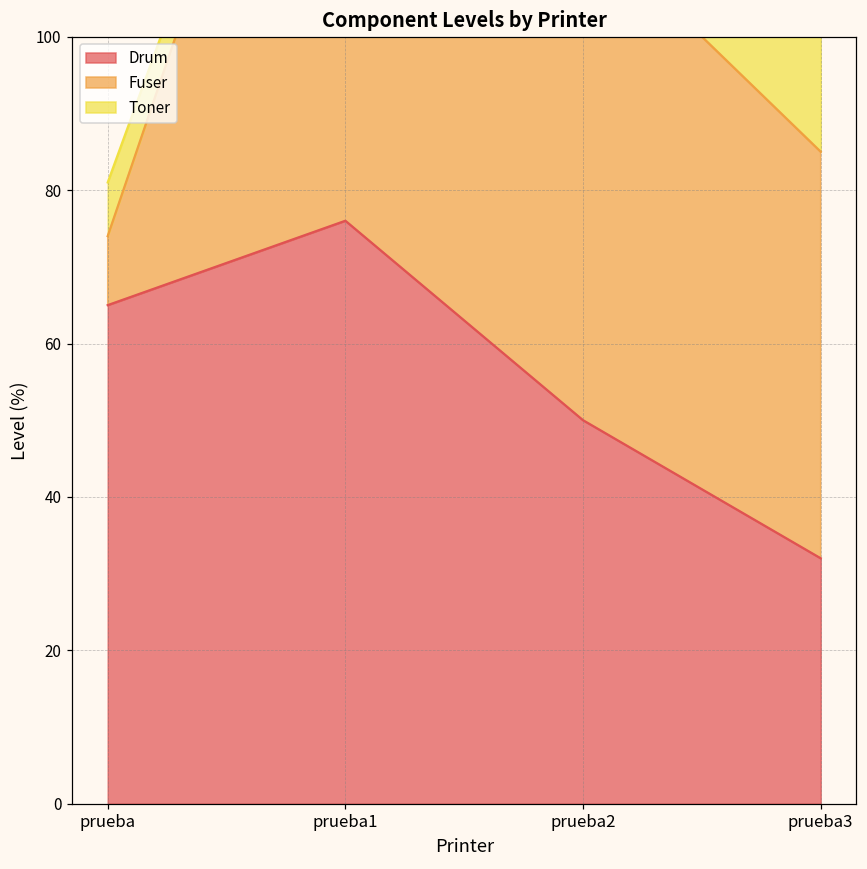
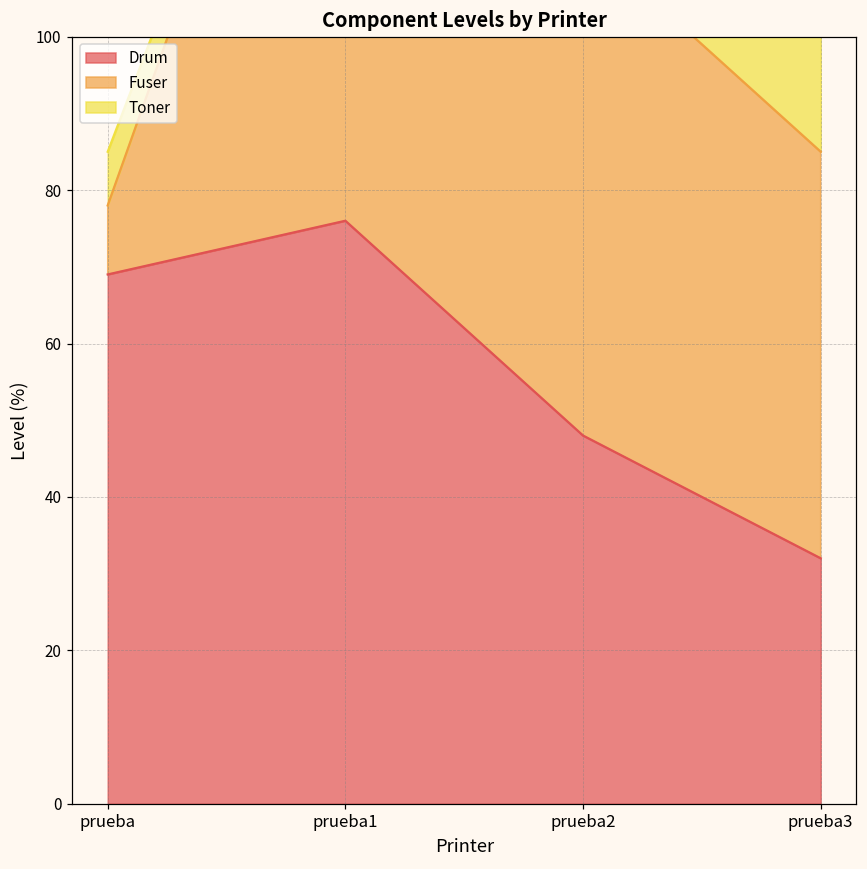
Drum, prueba: 65 -> 69
Drum, prueba2: 50 -> 48
